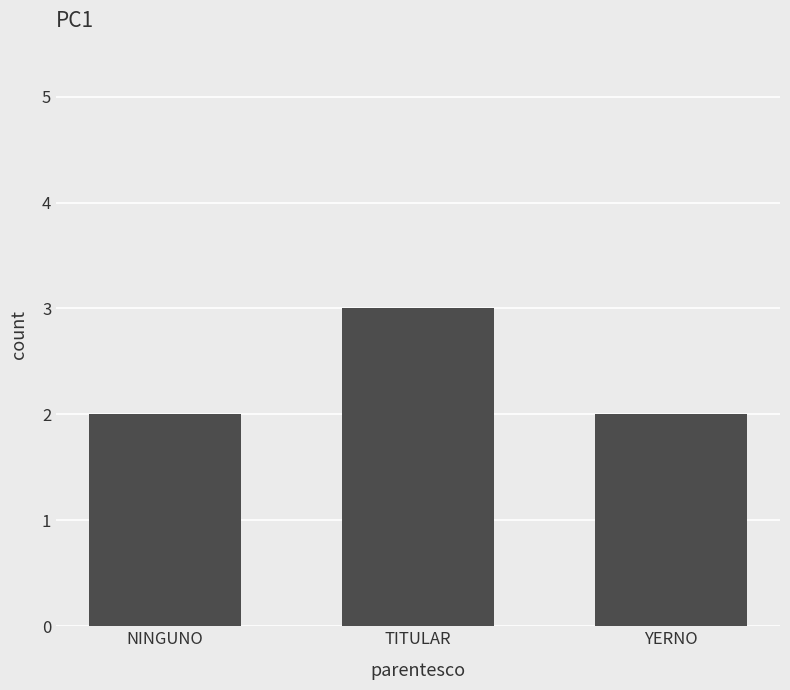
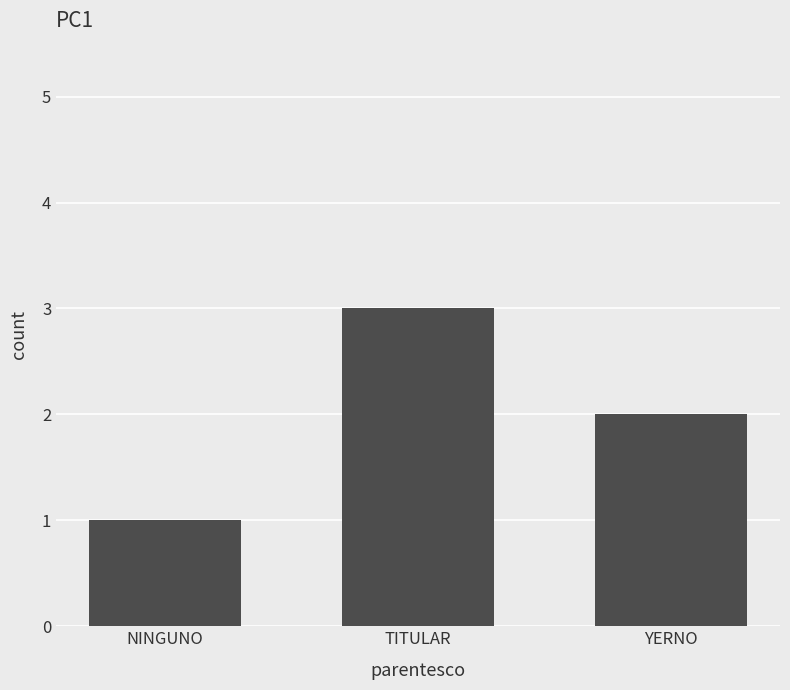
NINGUNO: 2 -> 1
